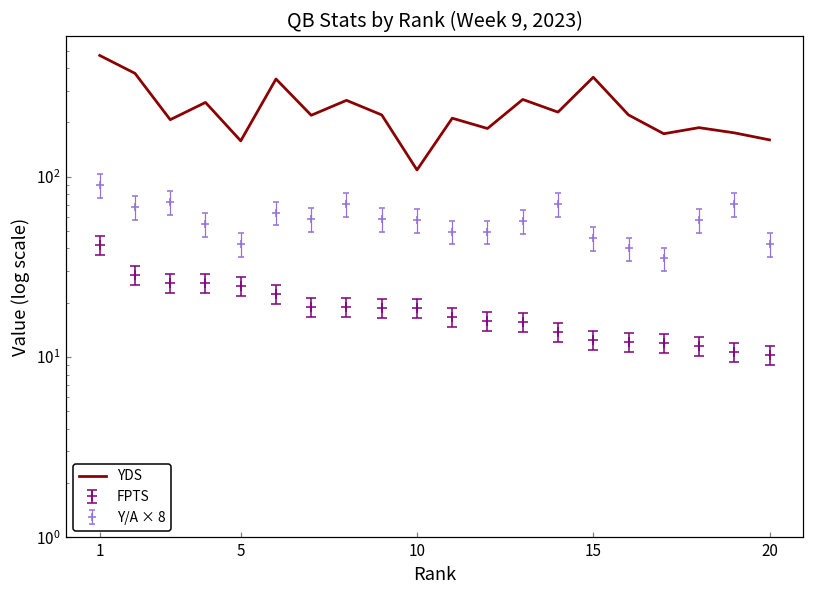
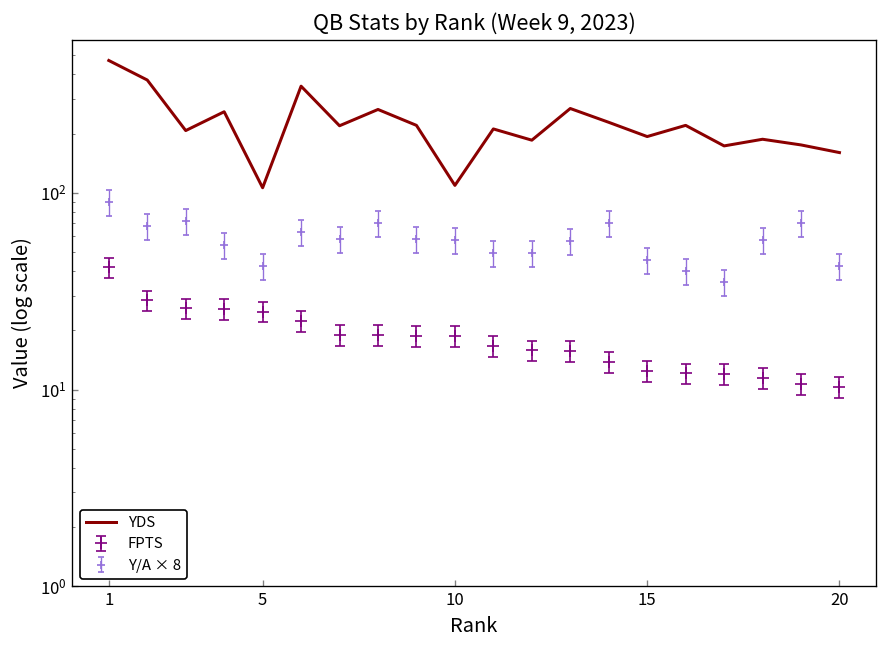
YDS, 5: 160 -> 110
YDS, 15: 360 -> 190
